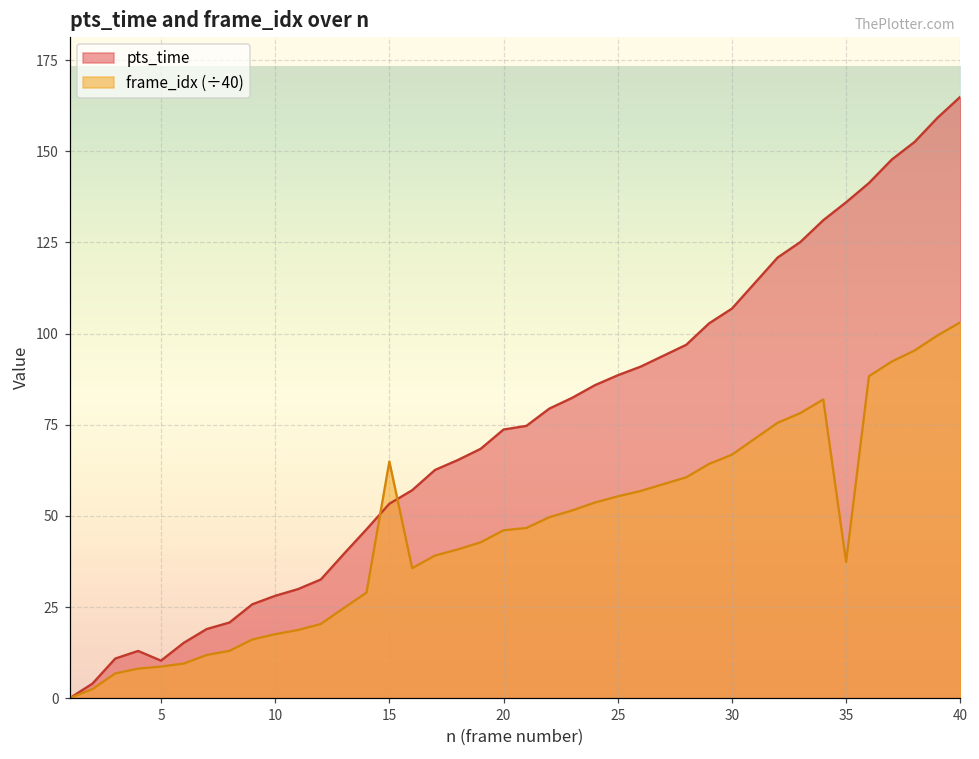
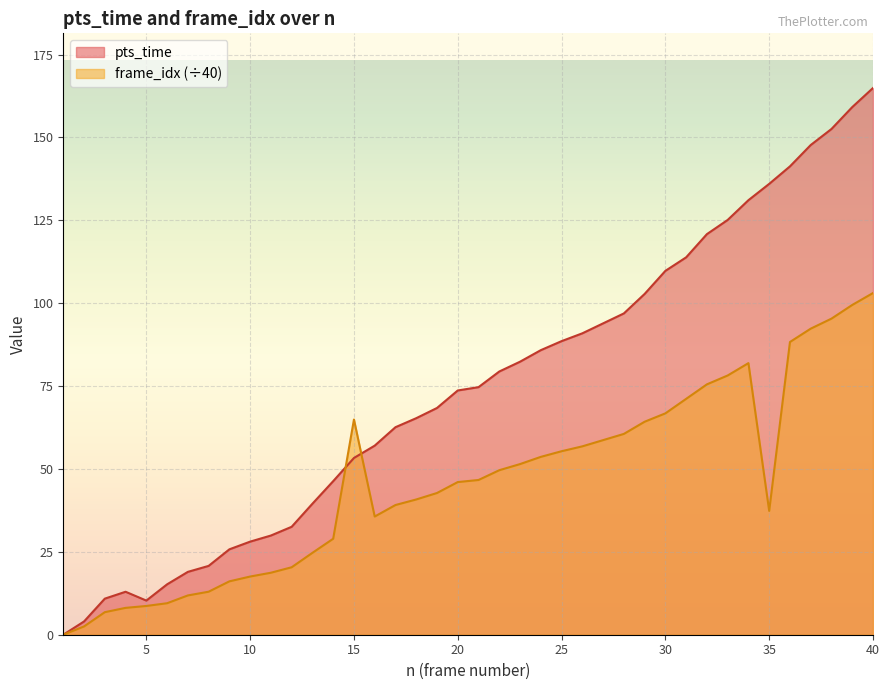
pts_time, 30: 107 -> 110
